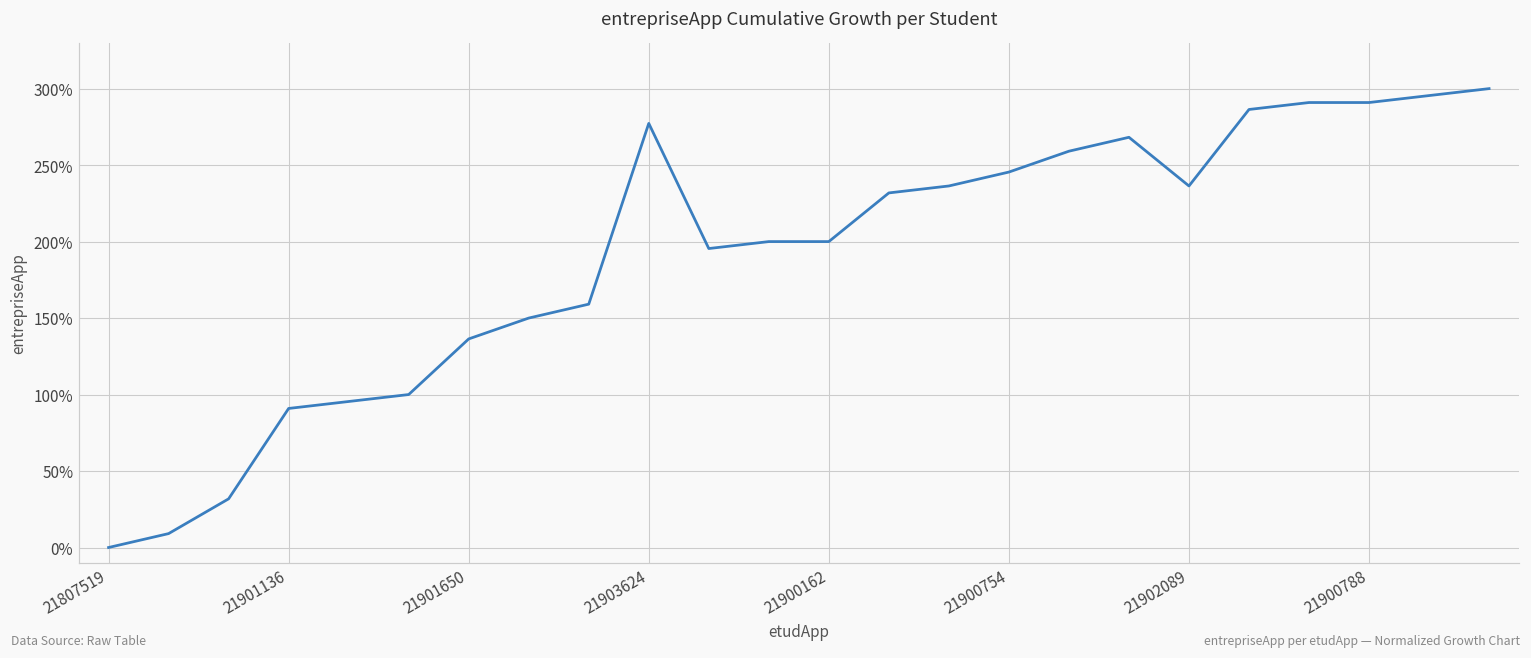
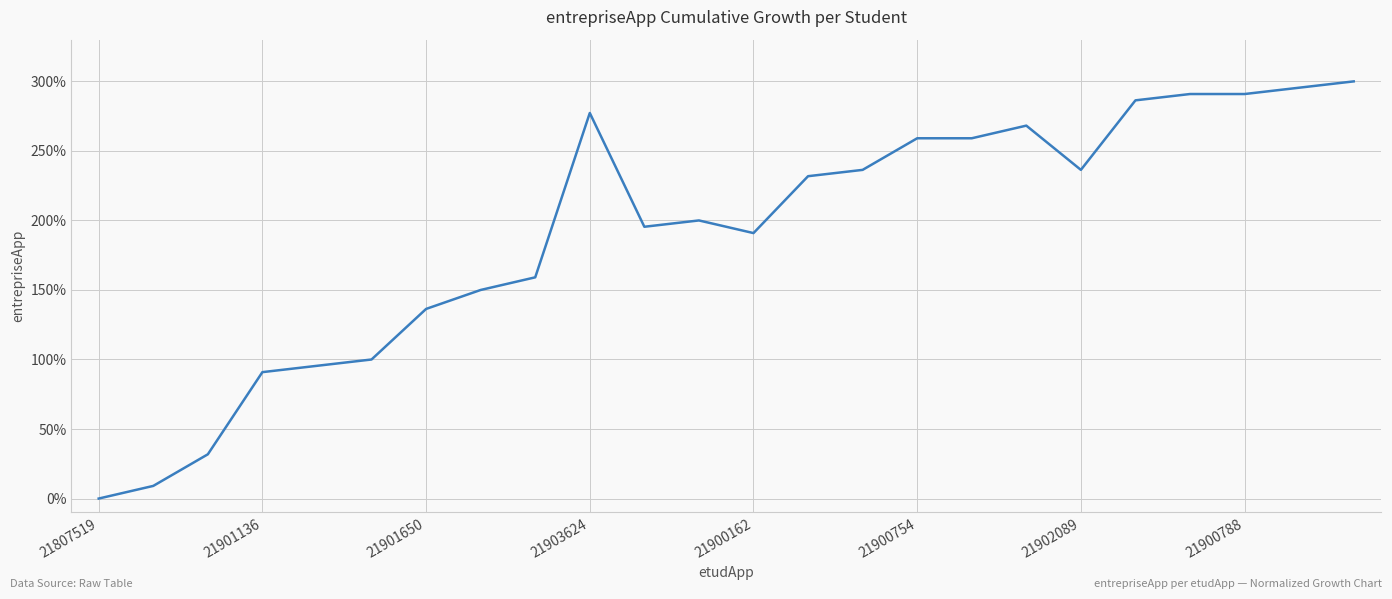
21900162: 200% -> 191%
21900754: 245% -> 259%
